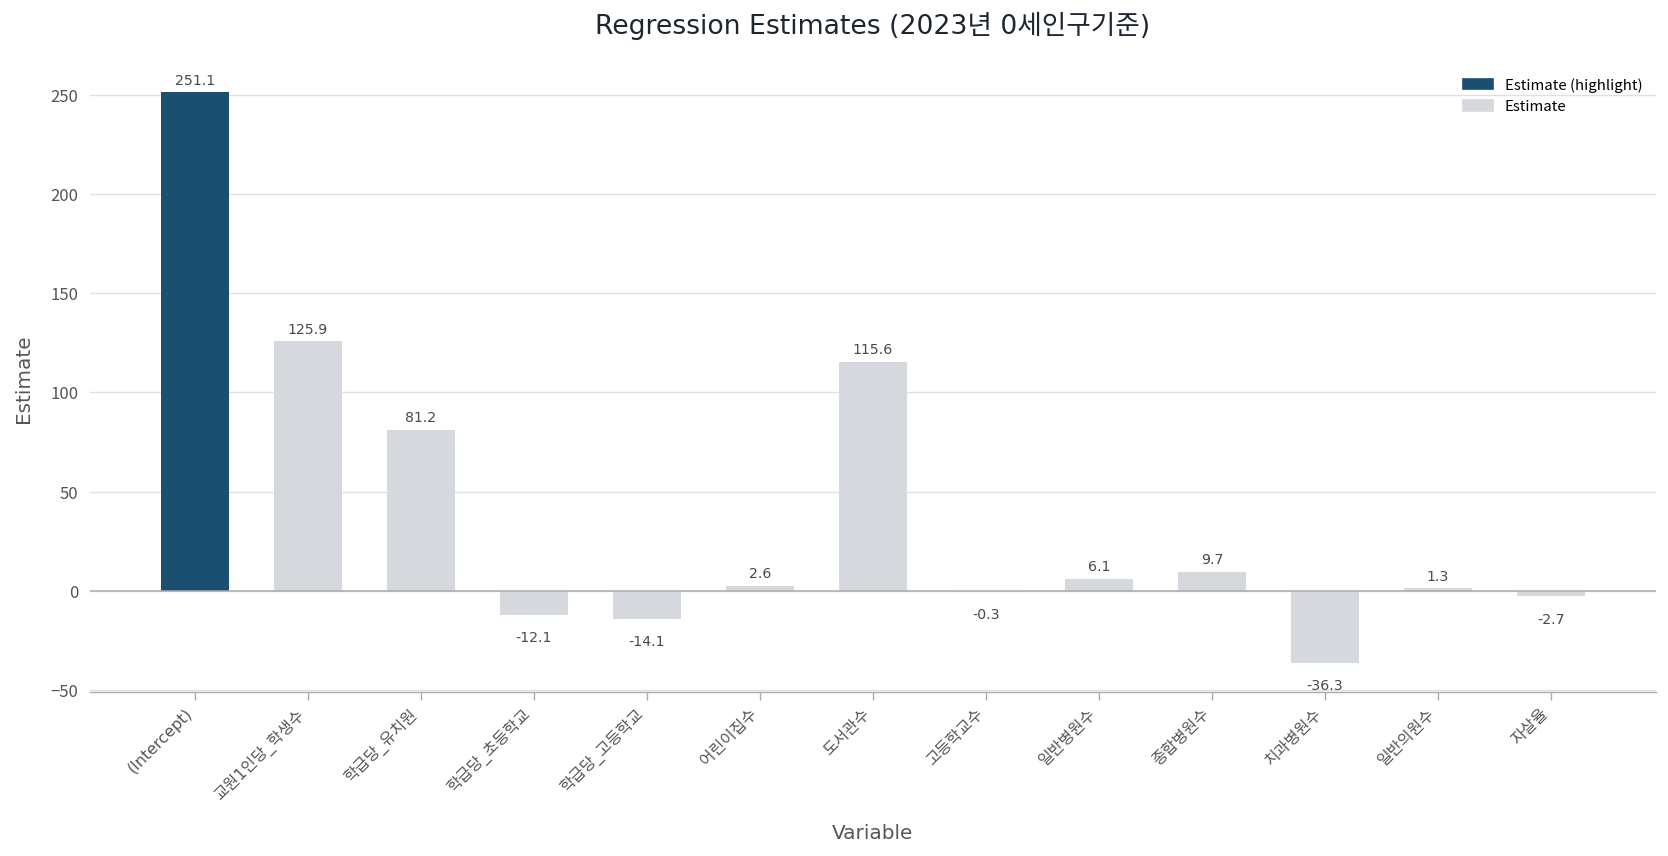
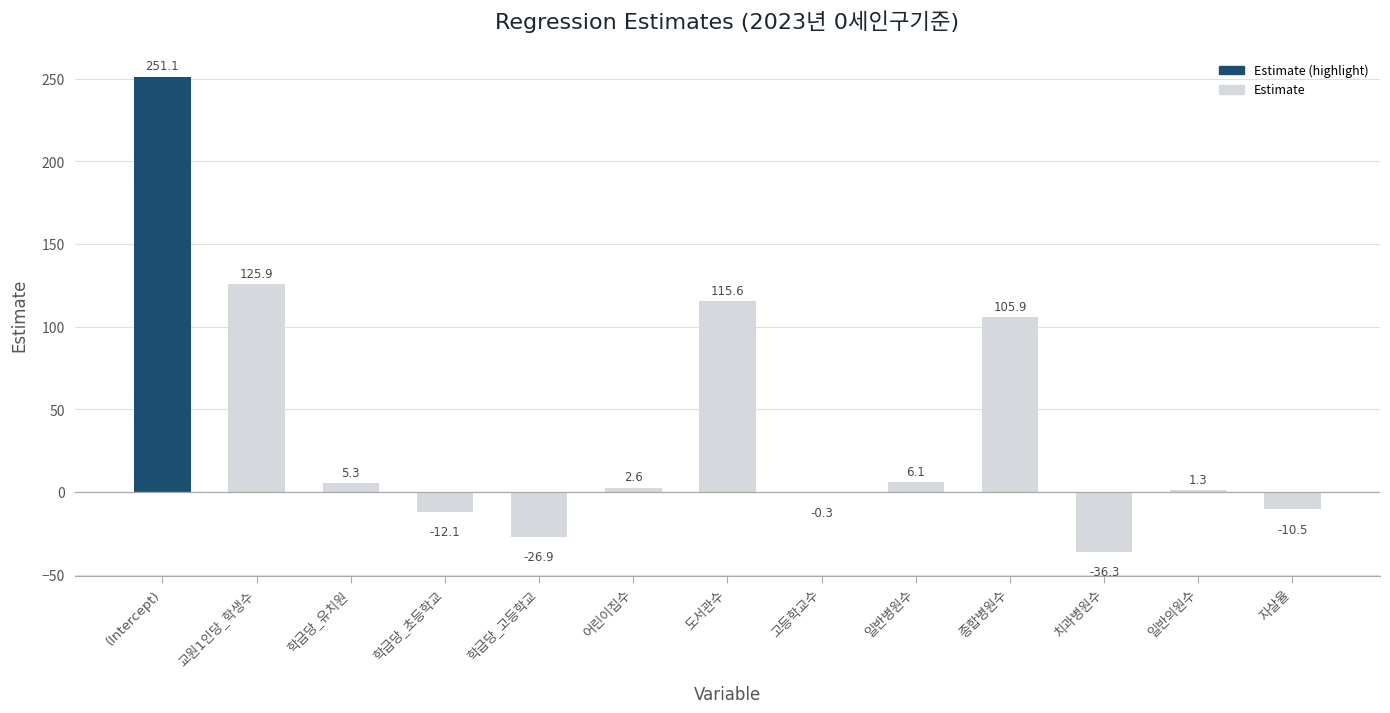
학급당_유치원: 81.2 -> 5.3
학급당_고등학교: -14.1 -> -26.9
종합병원수: 9.7 -> 105.9
자살율: -2.7 -> -10.5
